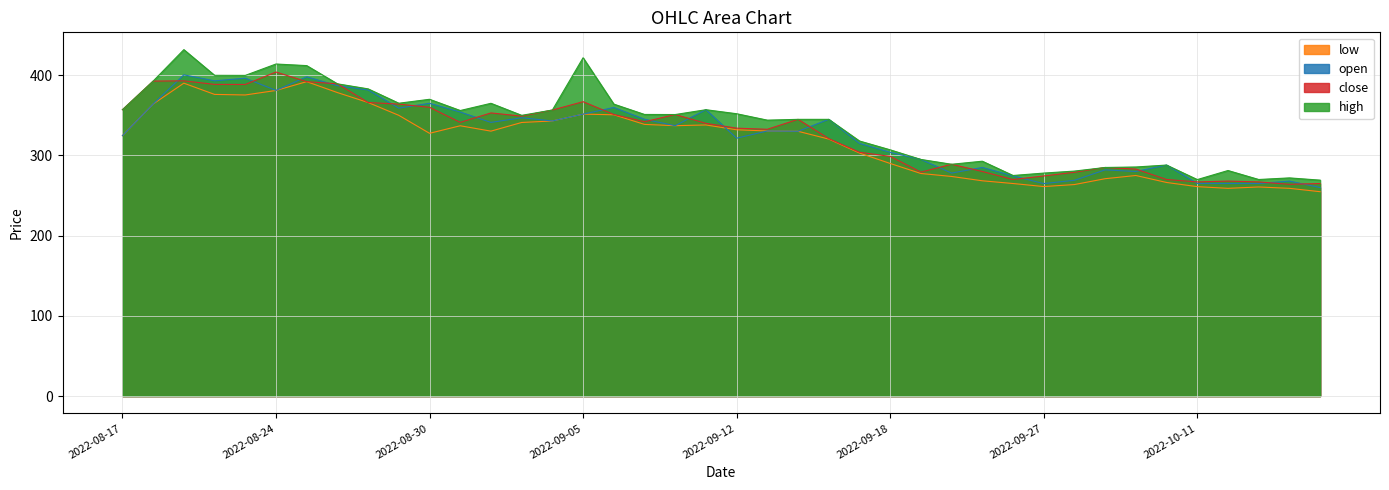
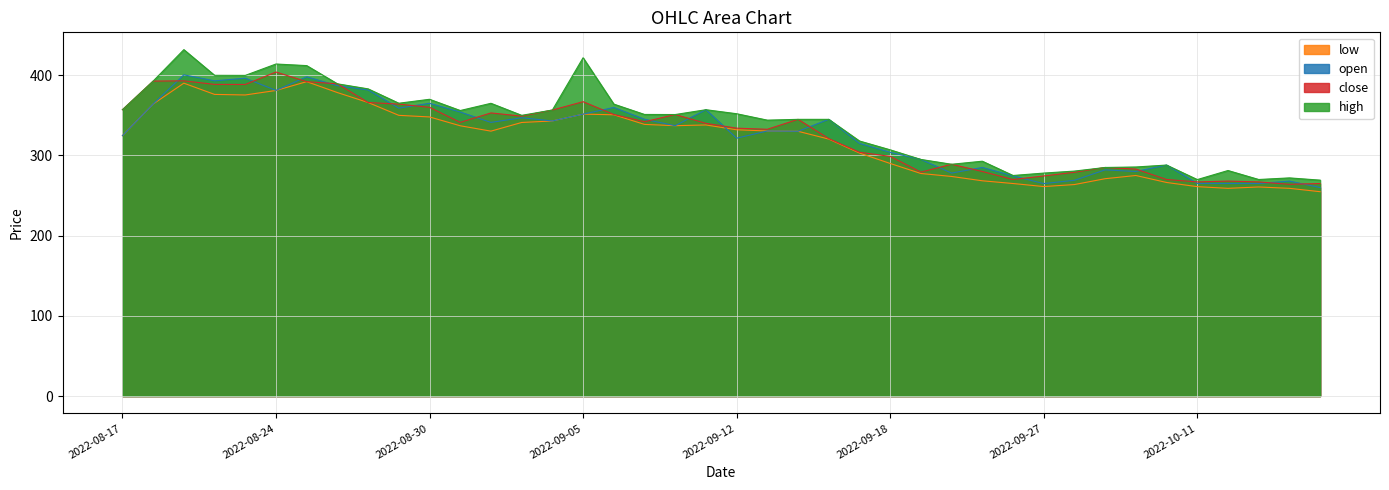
low, 2022-08-30: 330 -> 350
